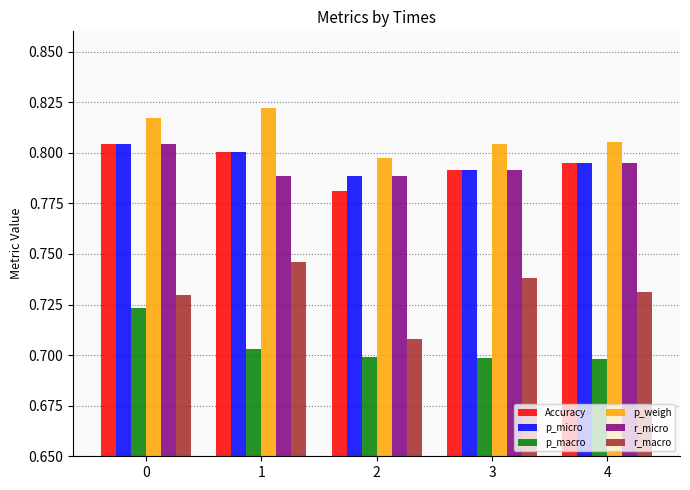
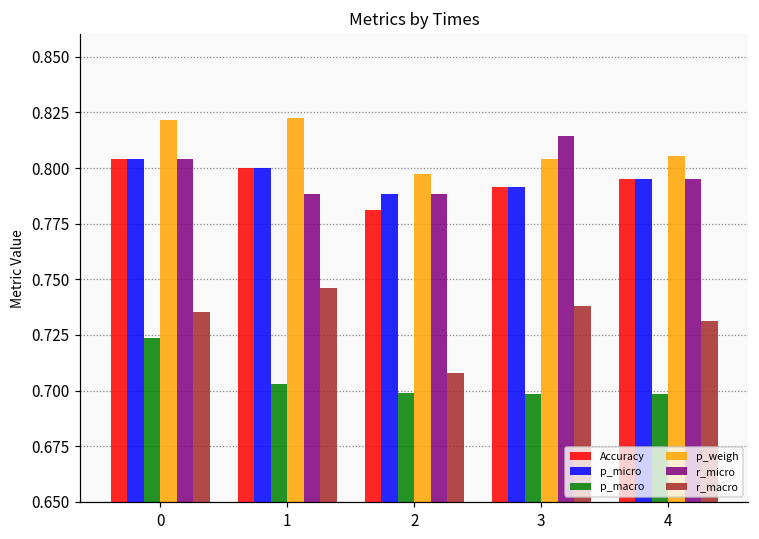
p_weigh, 0: 0.817 -> 0.821
r_macro, 0: 0.730 -> 0.736
r_micro, 3: 0.791 -> 0.814
